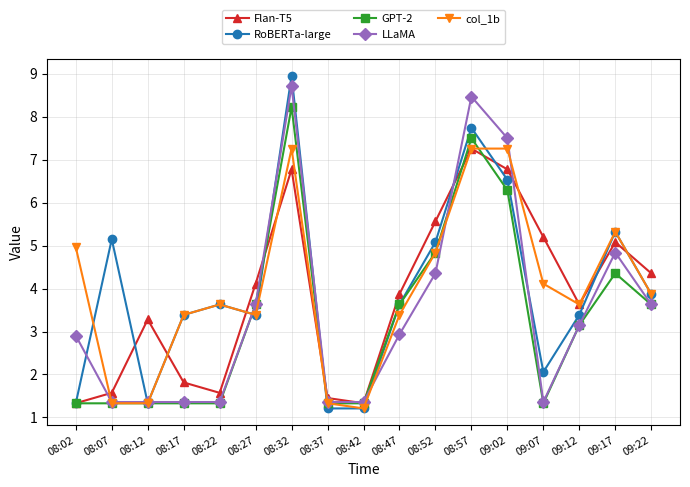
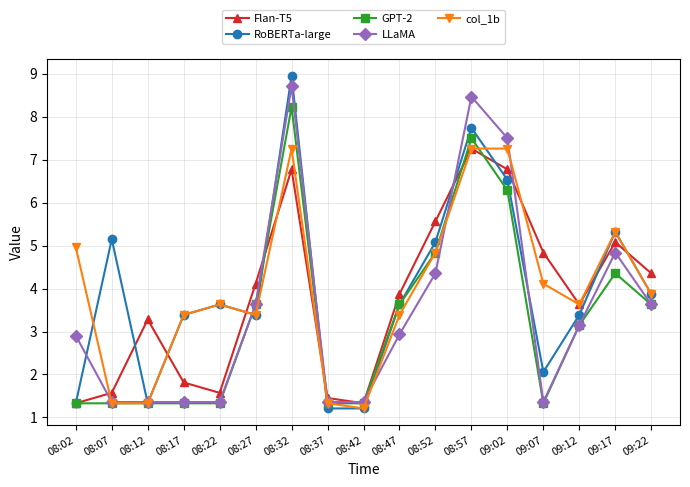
Flan-T5, 09:07: 5.2 -> 4.8
